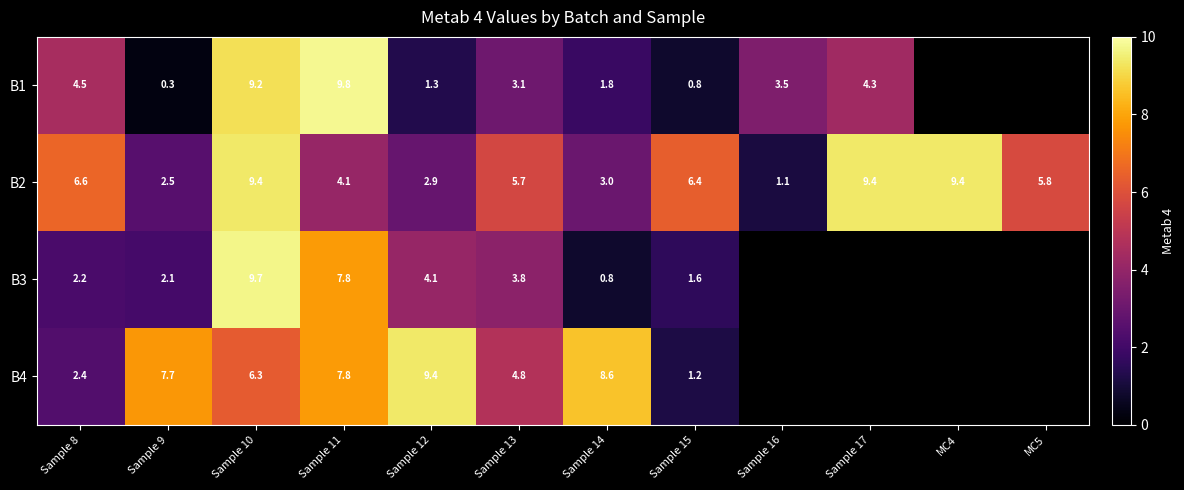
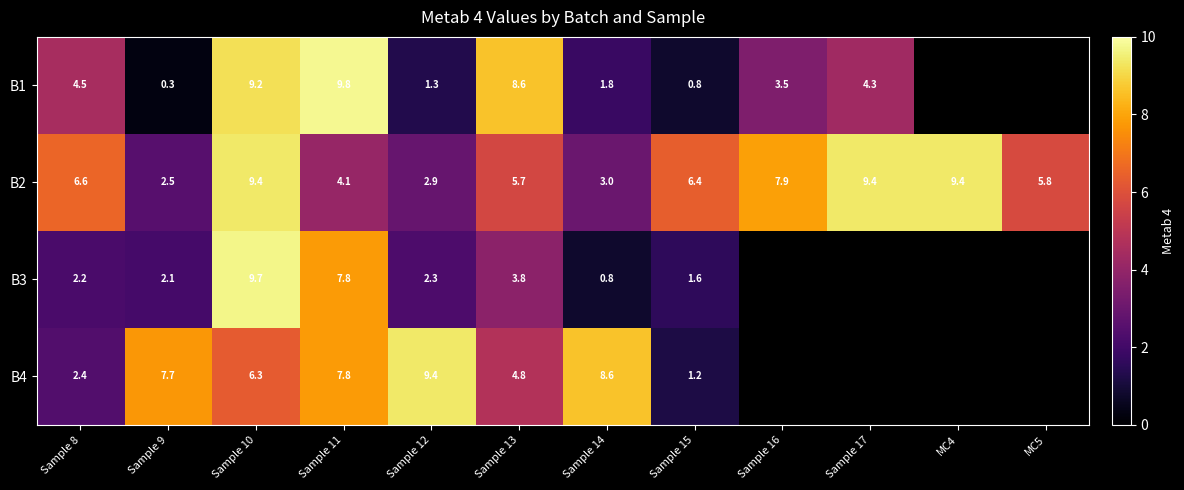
B1, Sample 13: 3.1 -> 8.6
B2, Sample 16: 1.1 -> 7.9
B3, Sample 12: 4.1 -> 2.3
